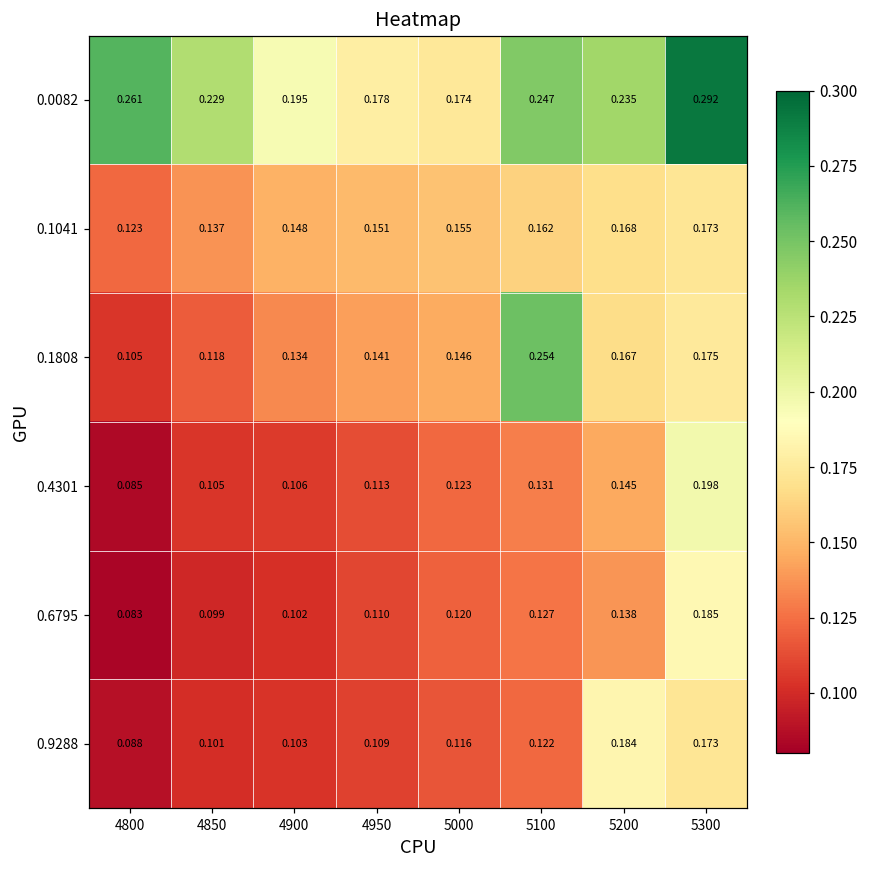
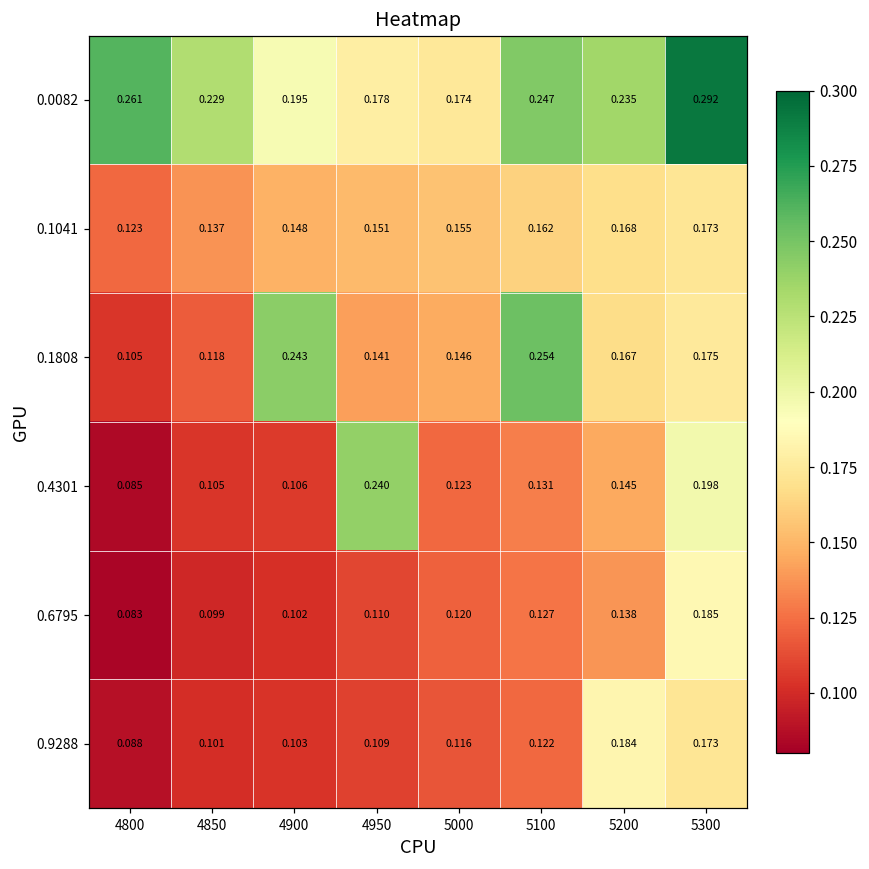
0.1808, 4900: 0.134 -> 0.243
0.4301, 4950: 0.113 -> 0.240
